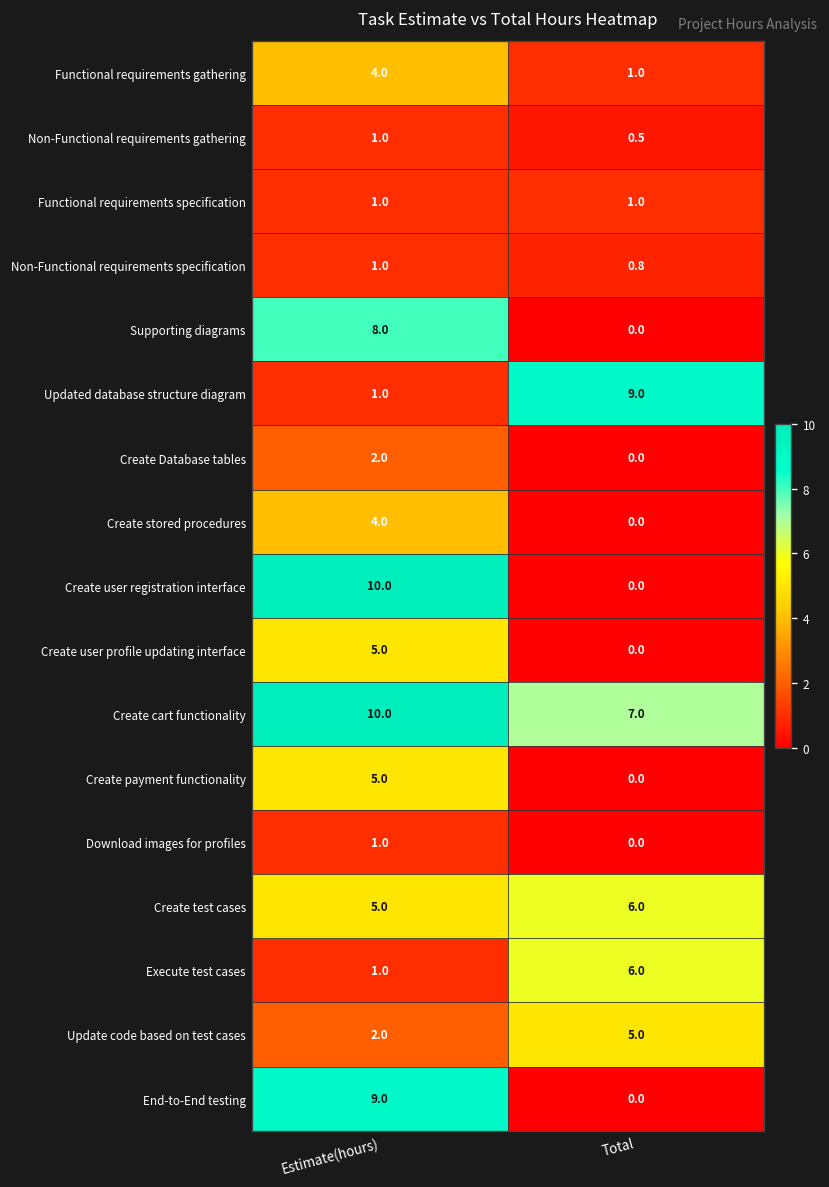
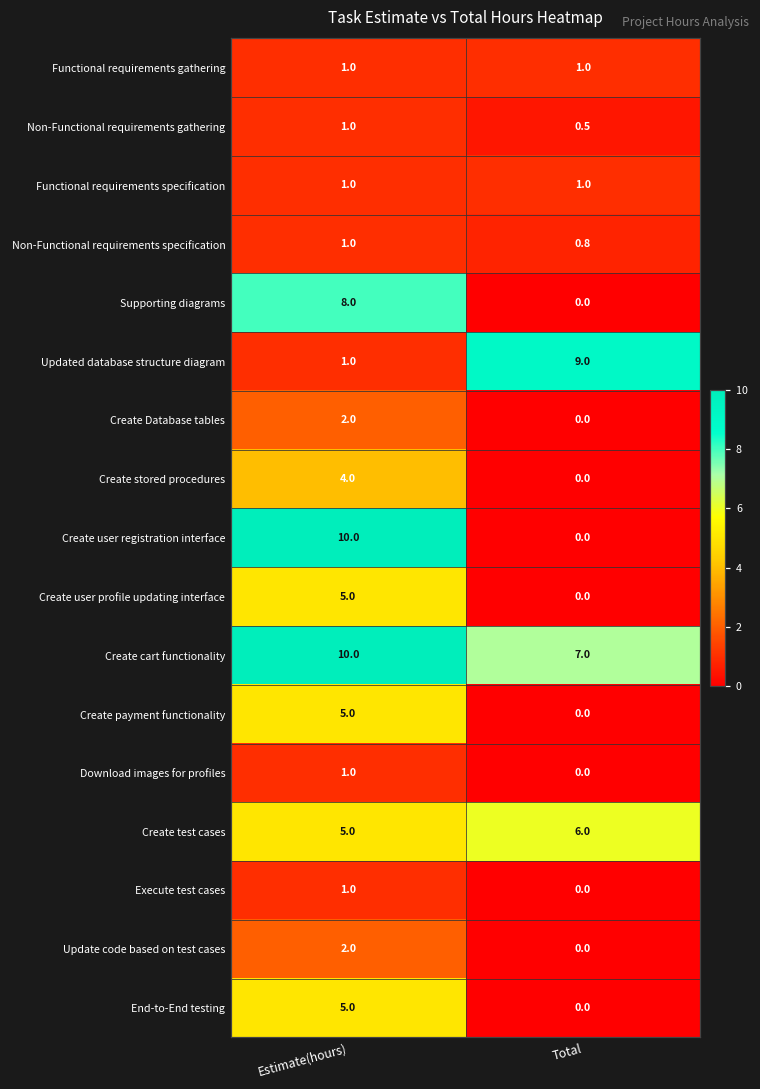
Functional requirements gathering, Estimate(hours): 4.0 -> 1.0
Execute test cases, Total: 6.0 -> 0.0
Update code based on test cases, Total: 5.0 -> 0.0
End-to-End testing, Estimate(hours): 9.0 -> 5.0
